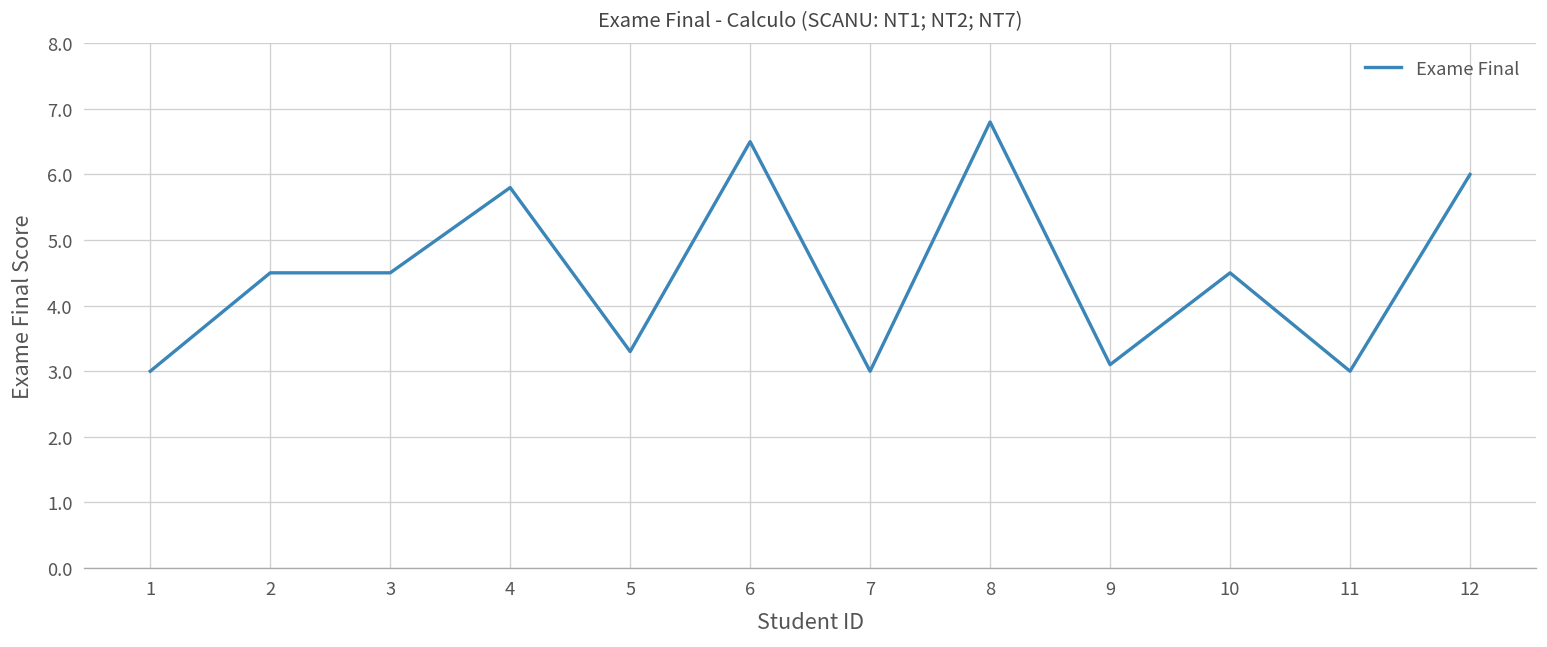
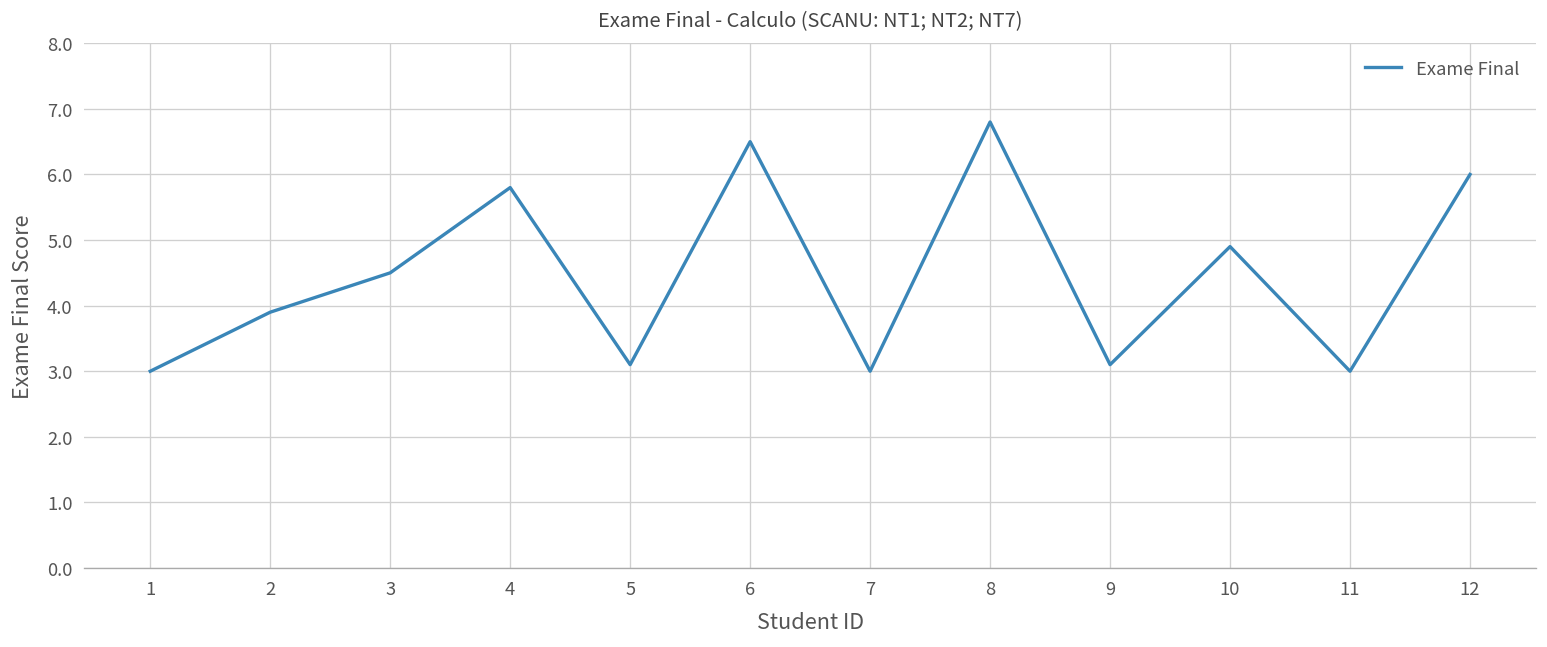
2: 4.5 -> 3.9
5: 3.3 -> 3.1
10: 4.5 -> 4.9
